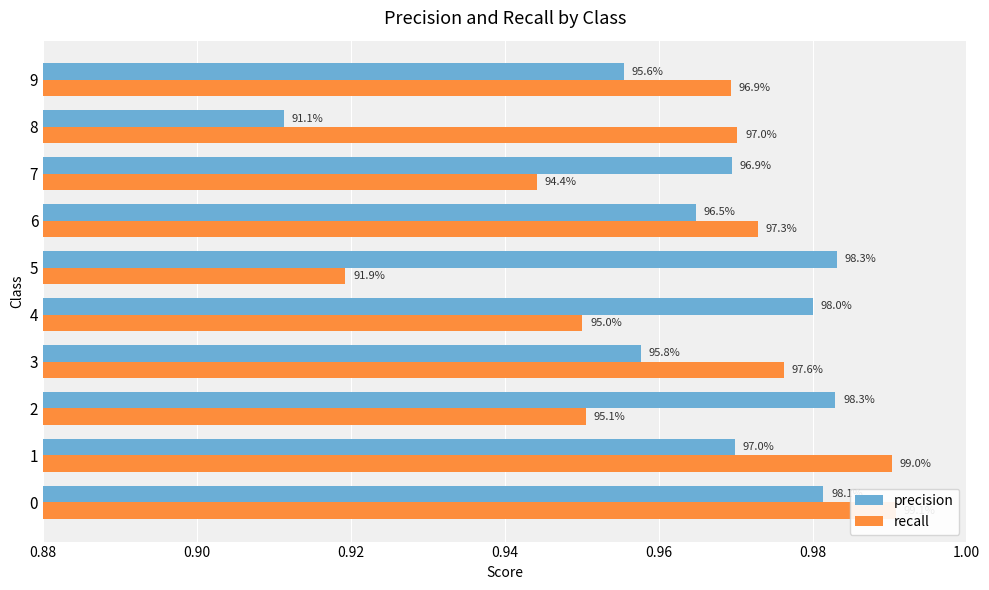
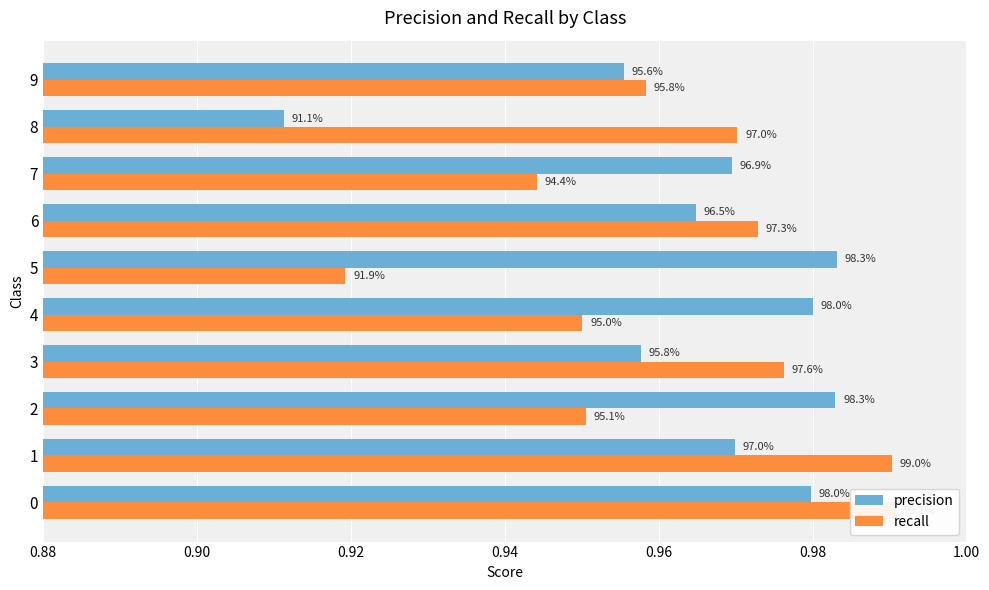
recall, 9: 96.9% -> 95.8%
precision, 0: 0.981 -> 0.980
